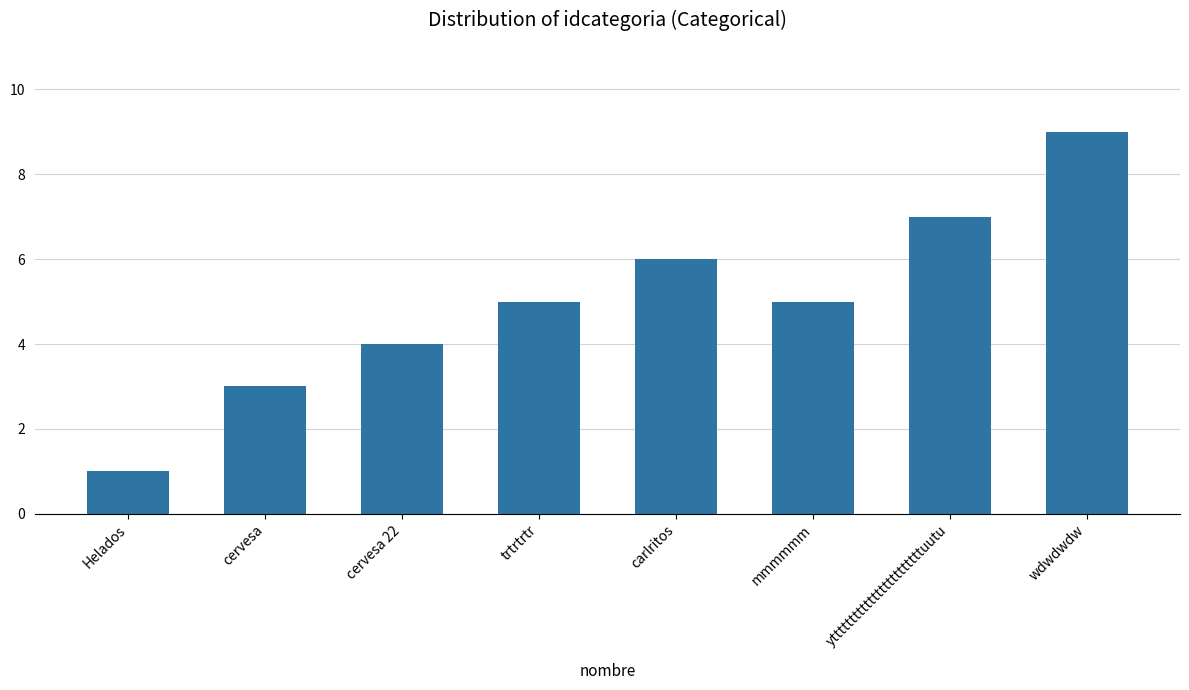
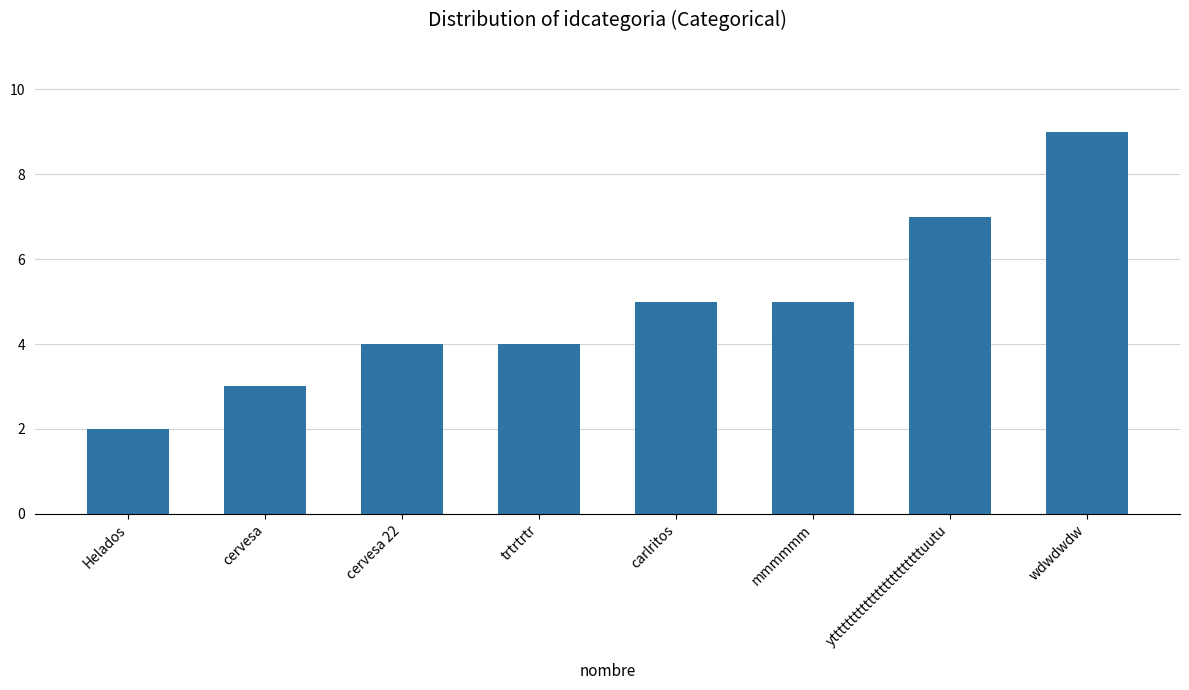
Helados: 1 -> 2
trtrtrtr: 5 -> 4
carlritos: 6 -> 5
